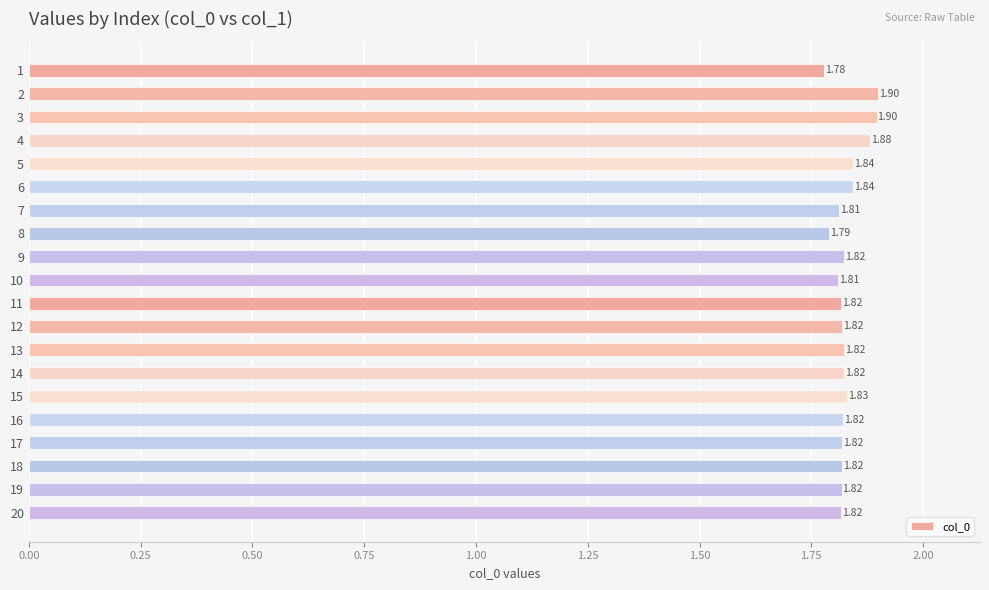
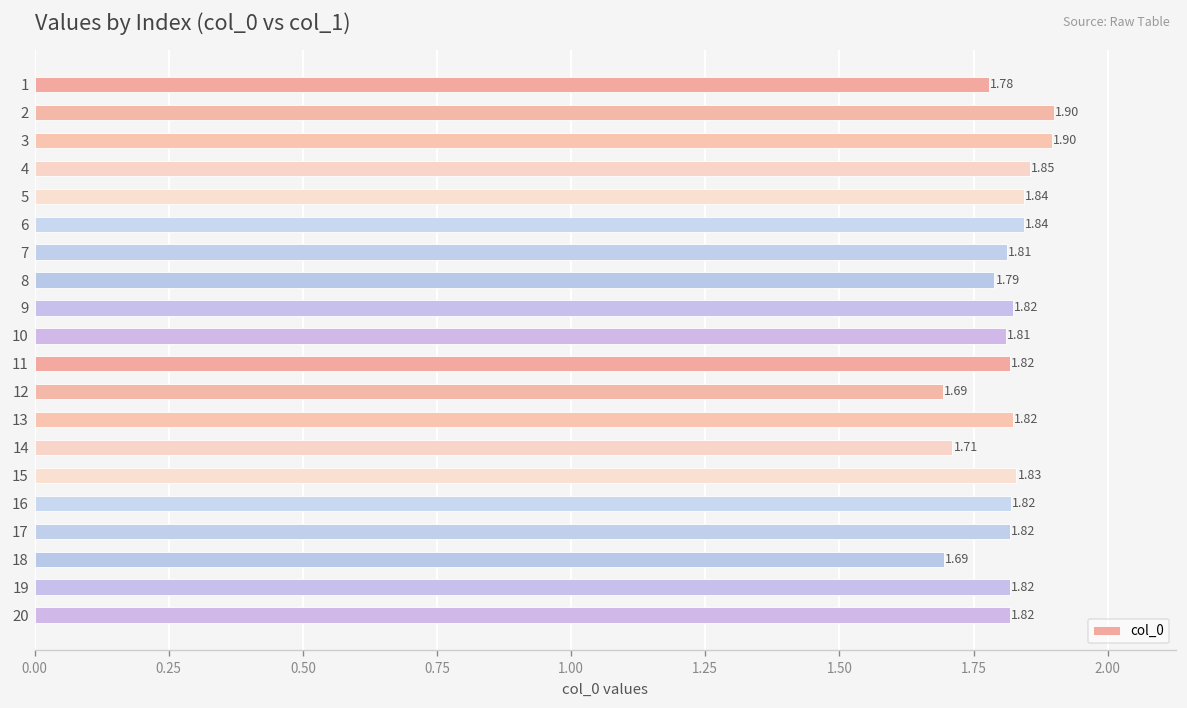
4: 1.88 -> 1.85
12: 1.82 -> 1.69
14: 1.82 -> 1.71
18: 1.82 -> 1.69
